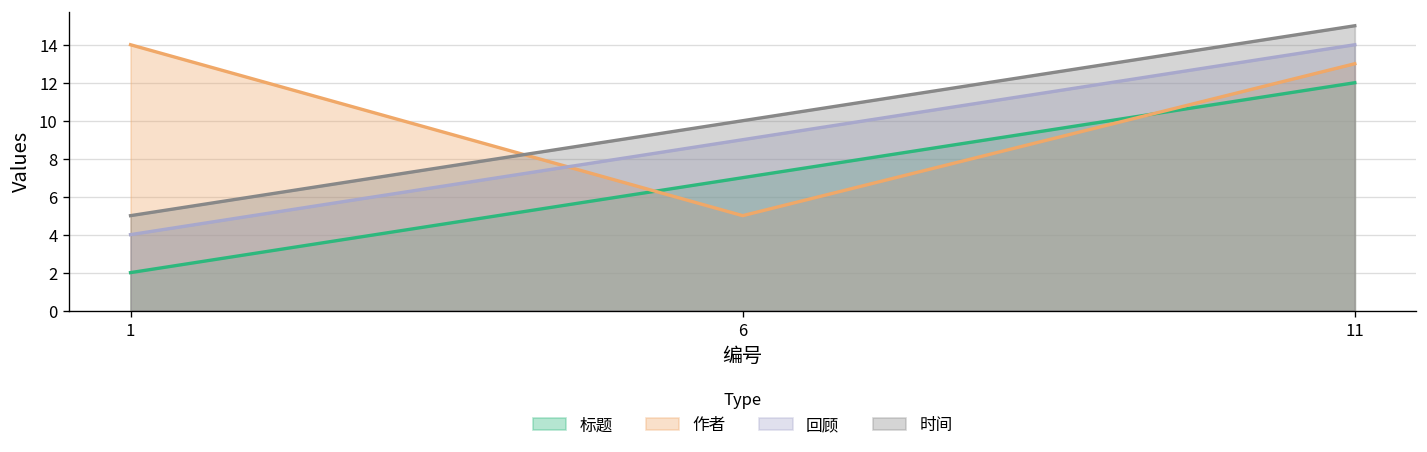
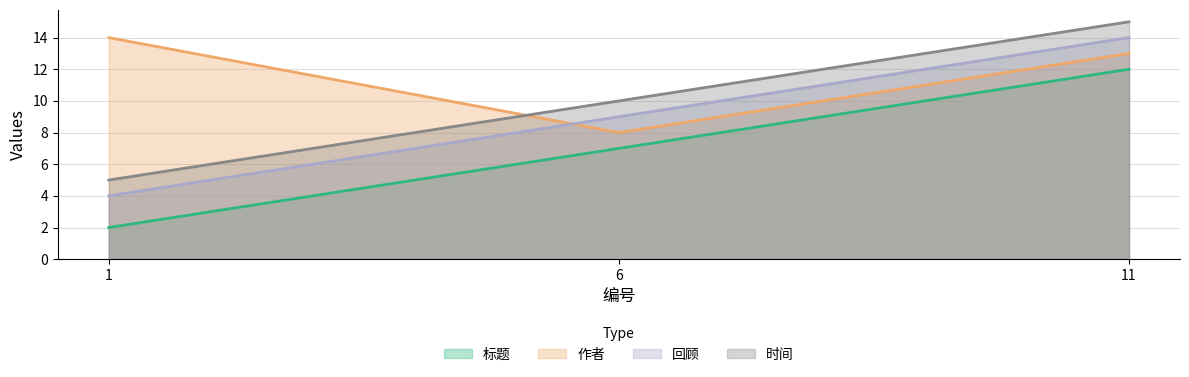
作者, 6: 5 -> 8
